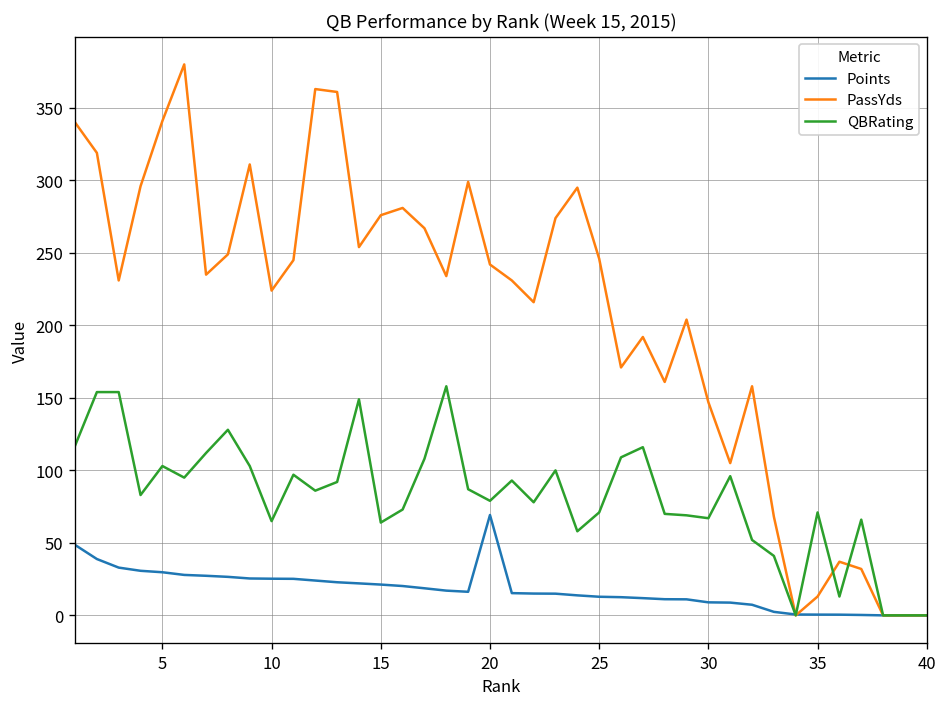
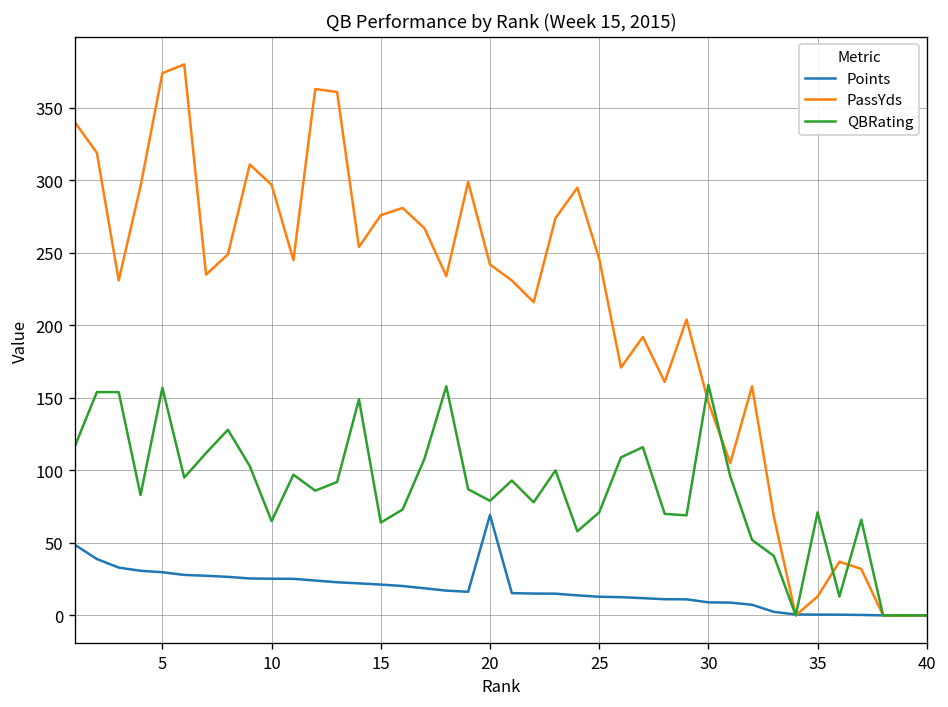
PassYds, 5: 341 -> 374
QBRating, 5: 103 -> 157
PassYds, 10: 224 -> 297
QBRating, 30: 67 -> 159
